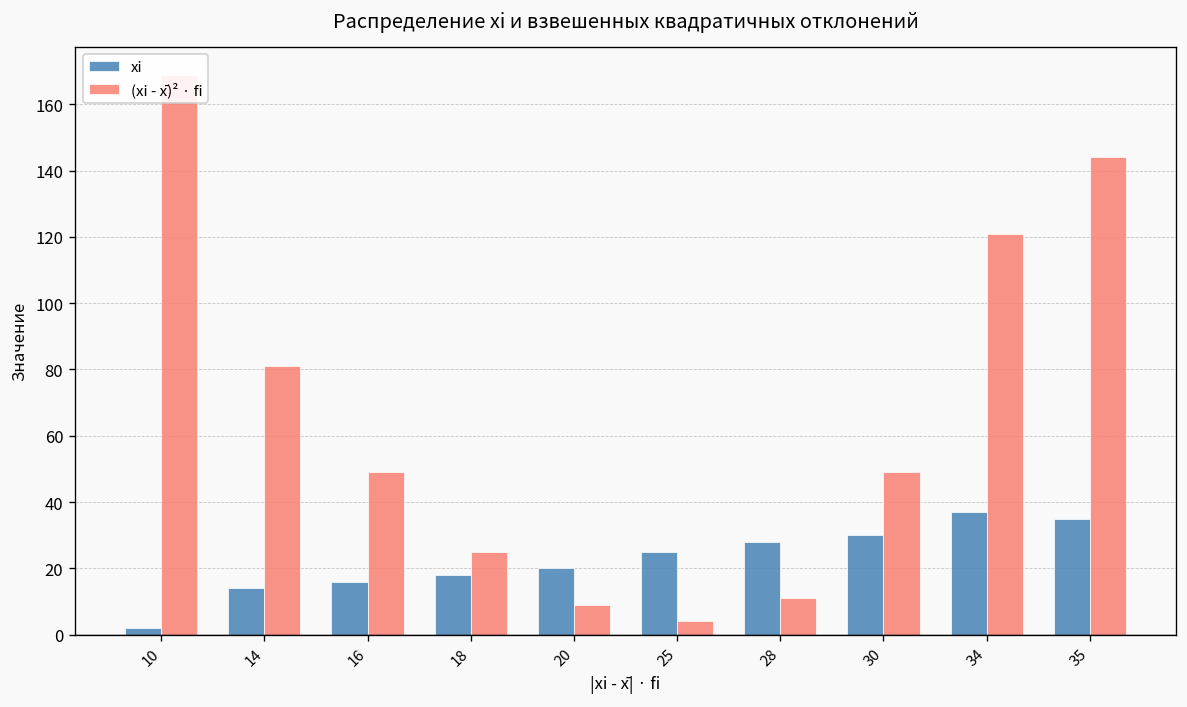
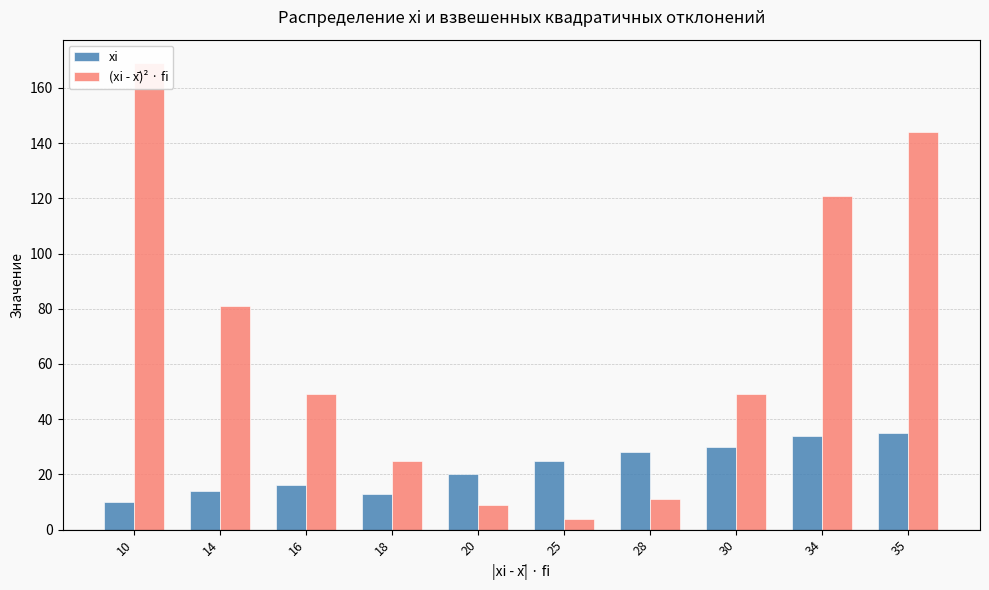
xi, 10: 2 -> 10
xi, 18: 18 -> 13
xi, 34: 37 -> 34
